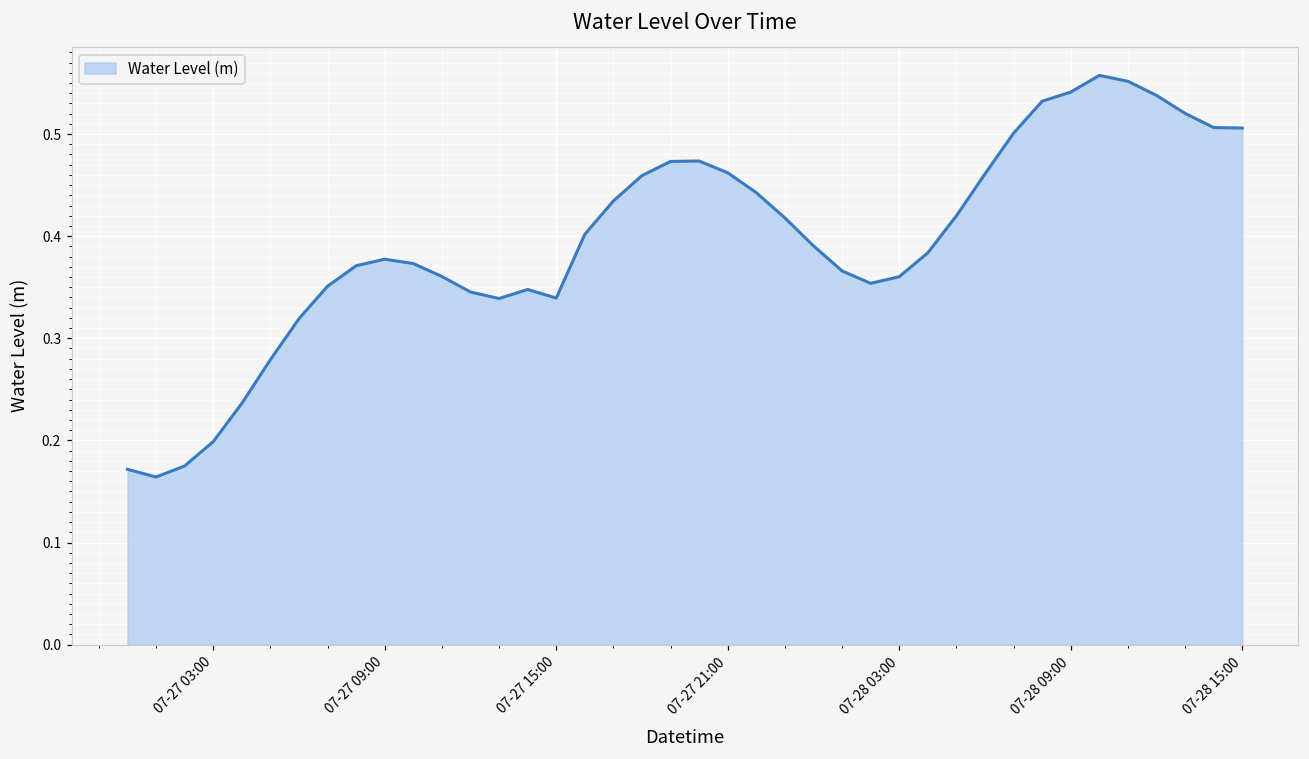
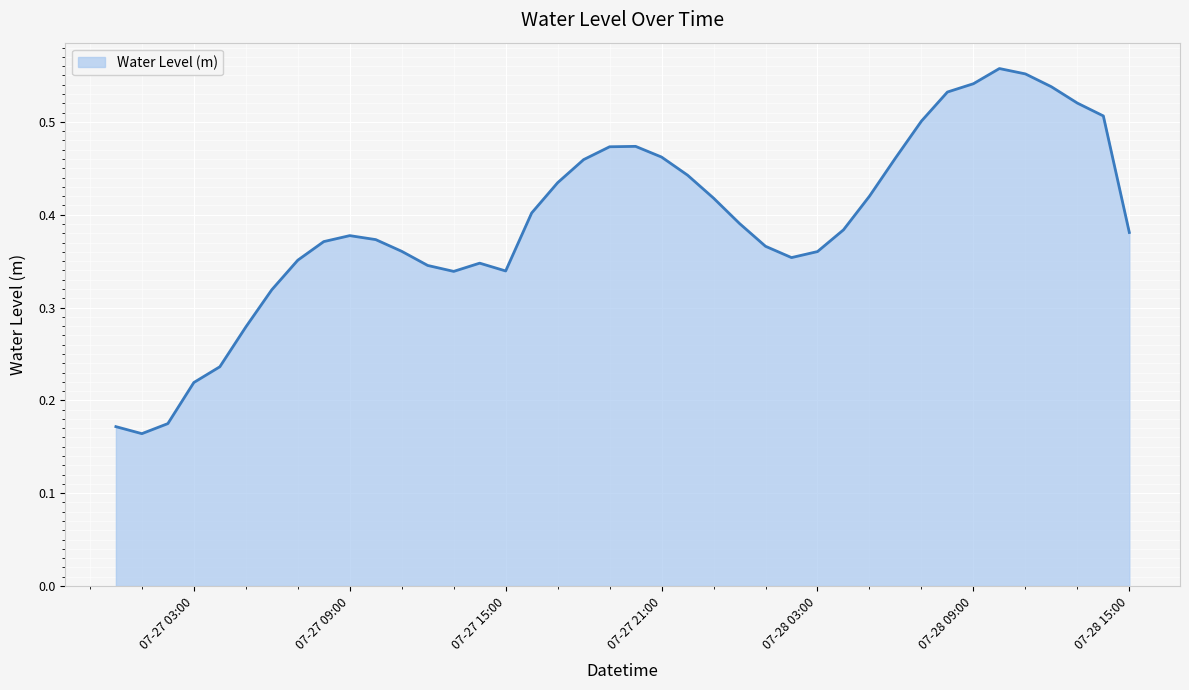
07-27 03:00: 0.20 -> 0.22
07-28 15:00: 0.51 -> 0.38
